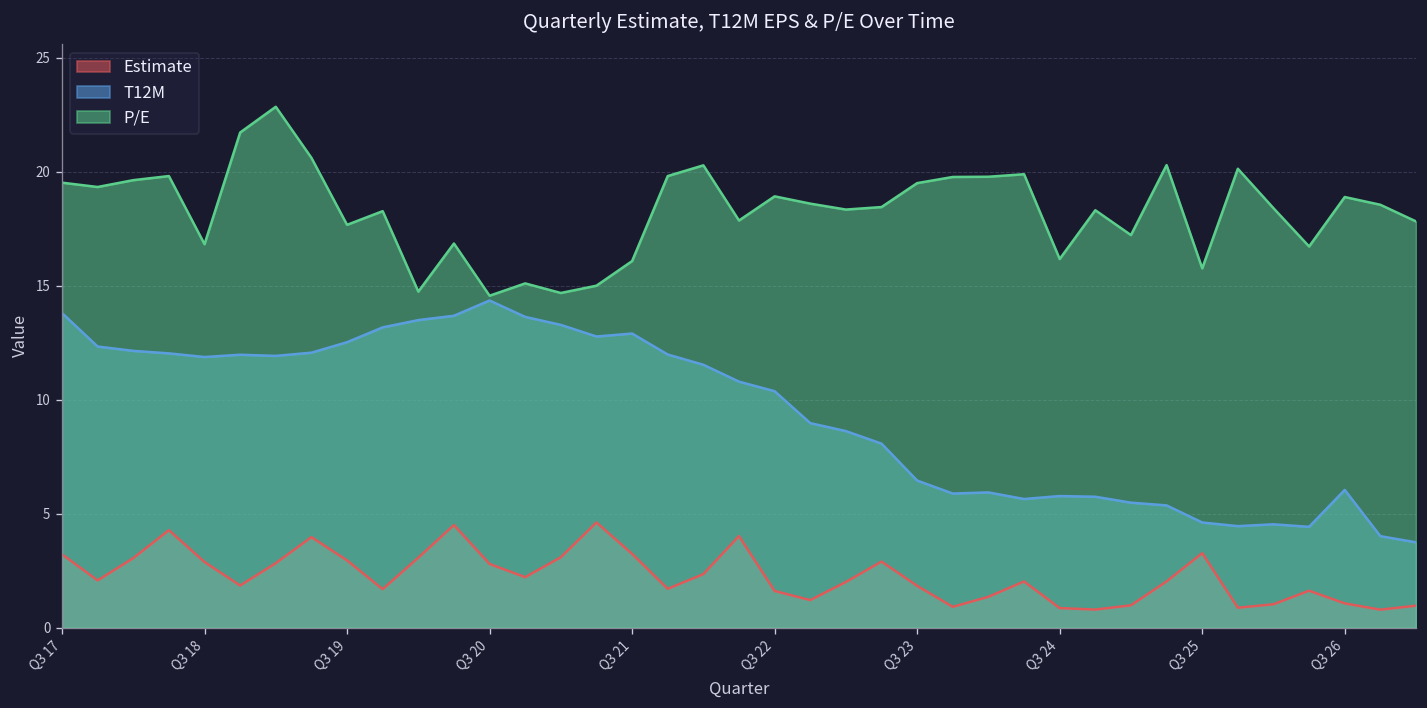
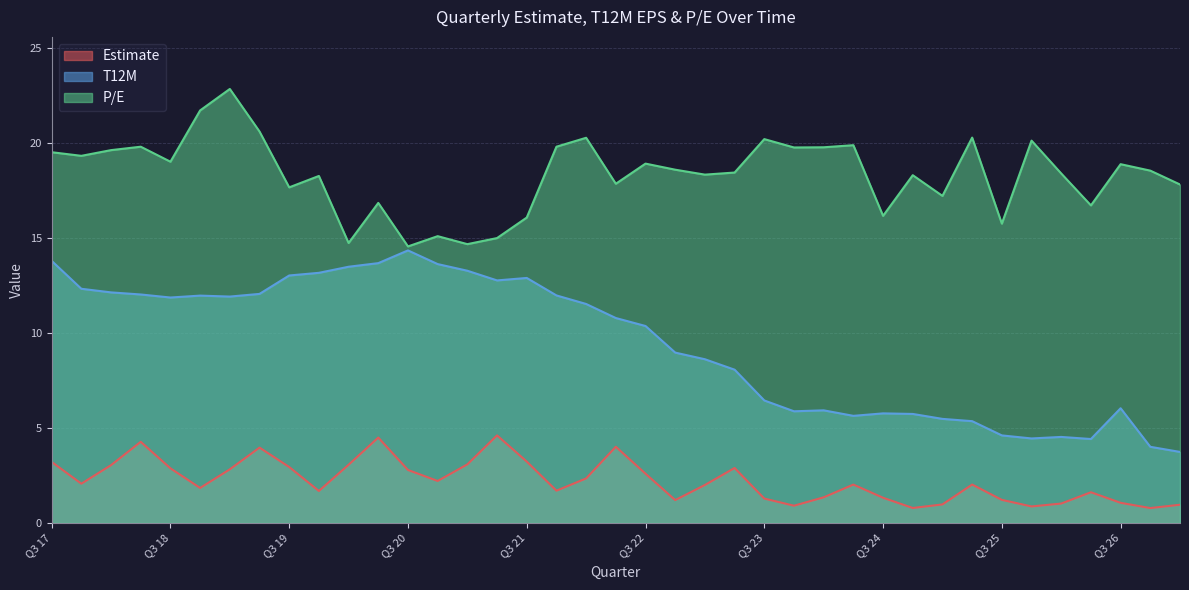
P/E, Q3 18: 16.8 -> 19.0
T12M, Q3 19: 12.5 -> 13.0
Estimate, Q3 22: 1.6 -> 2.6
Estimate, Q3 23: 1.8 -> 1.3
P/E, Q3 23: 19.5 -> 20.2
Estimate, Q3 24: 0.9 -> 1.3
Estimate, Q3 25: 3.3 -> 1.2
